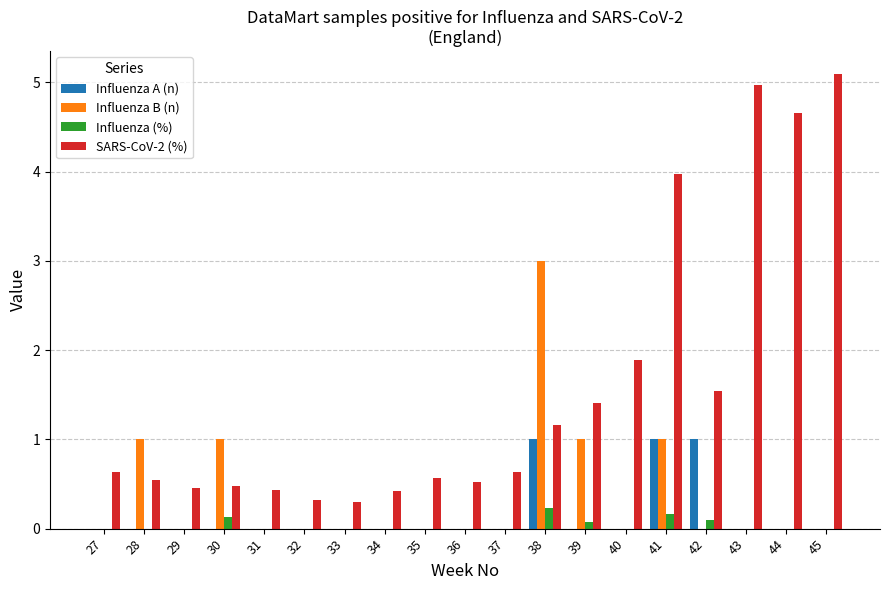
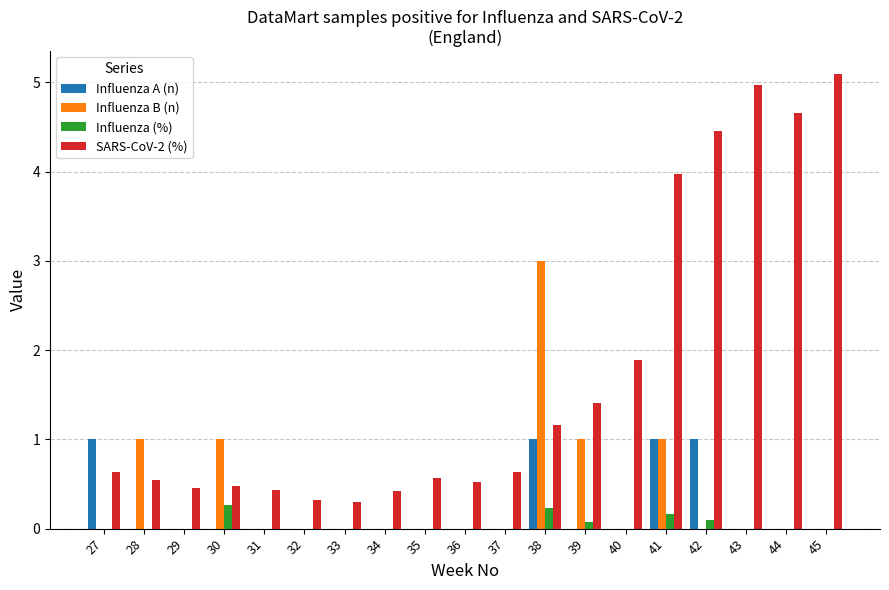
Influenza A (n), 27: 0 -> 1
Influenza (%), 30: 0.1 -> 0.3
SARS-CoV-2 (%), 42: 1.5 -> 4.5
